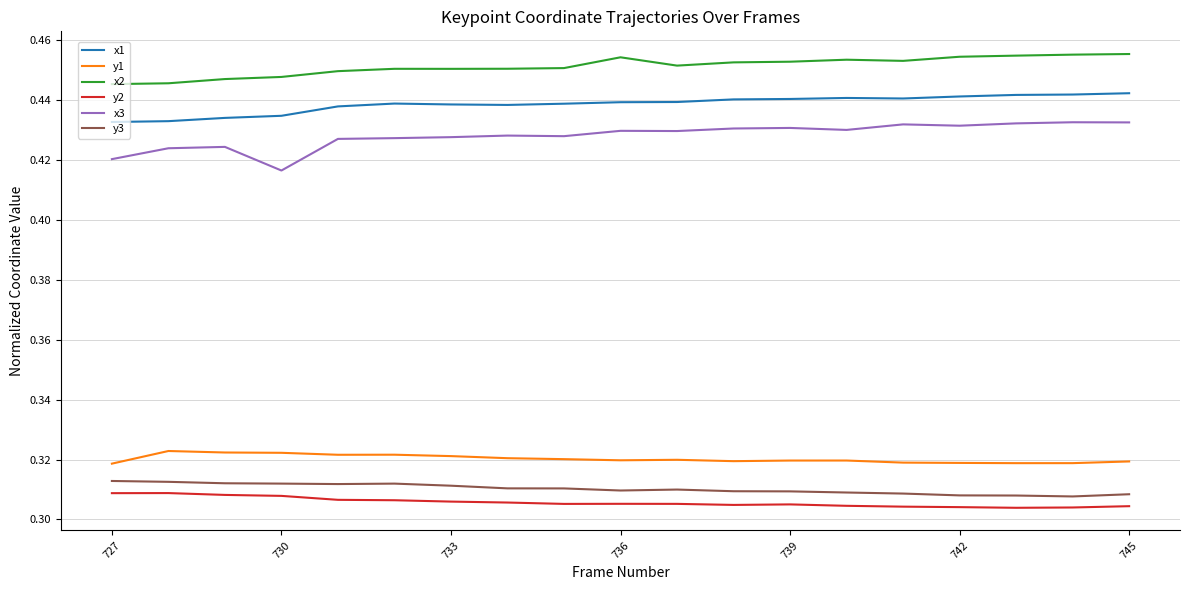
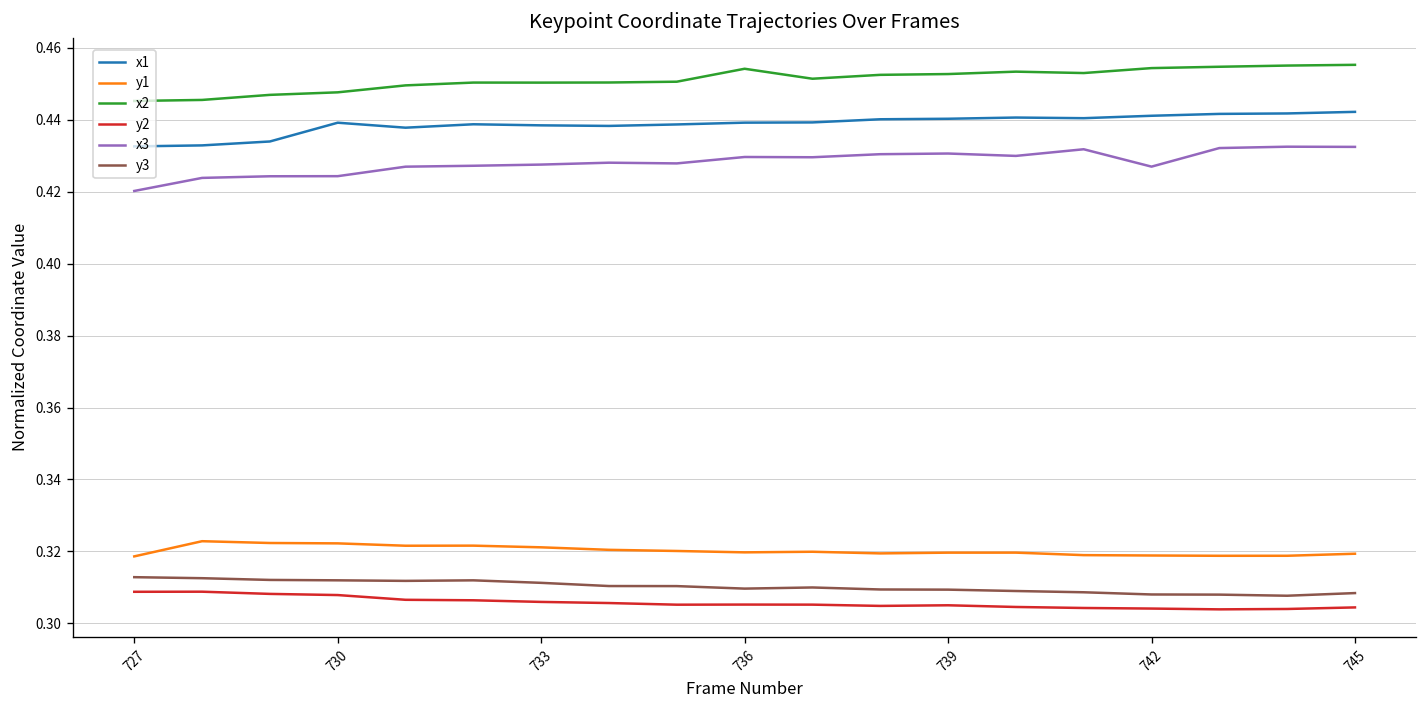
x1, 730: 0.435 -> 0.439
x3, 730: 0.416 -> 0.424
x3, 742: 0.431 -> 0.427
